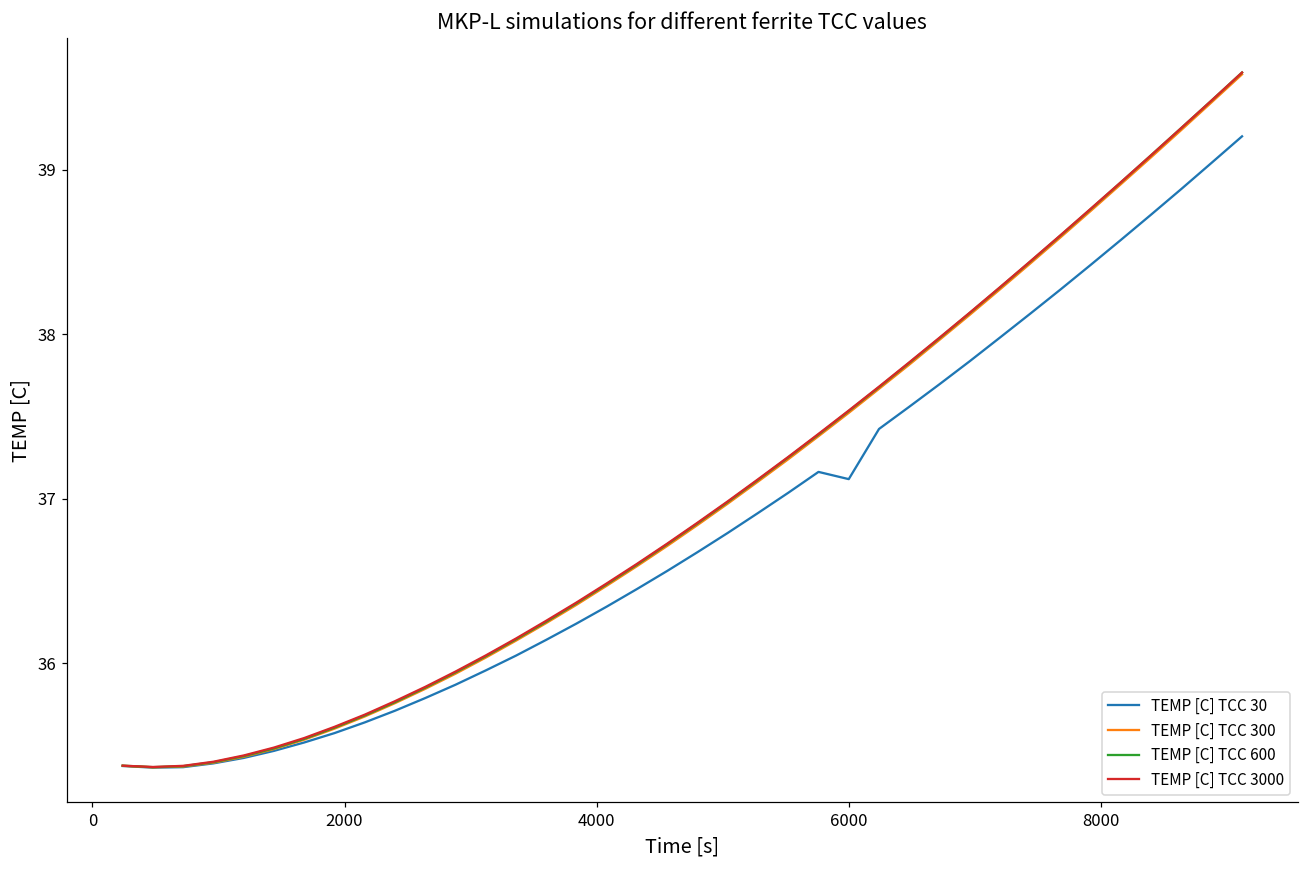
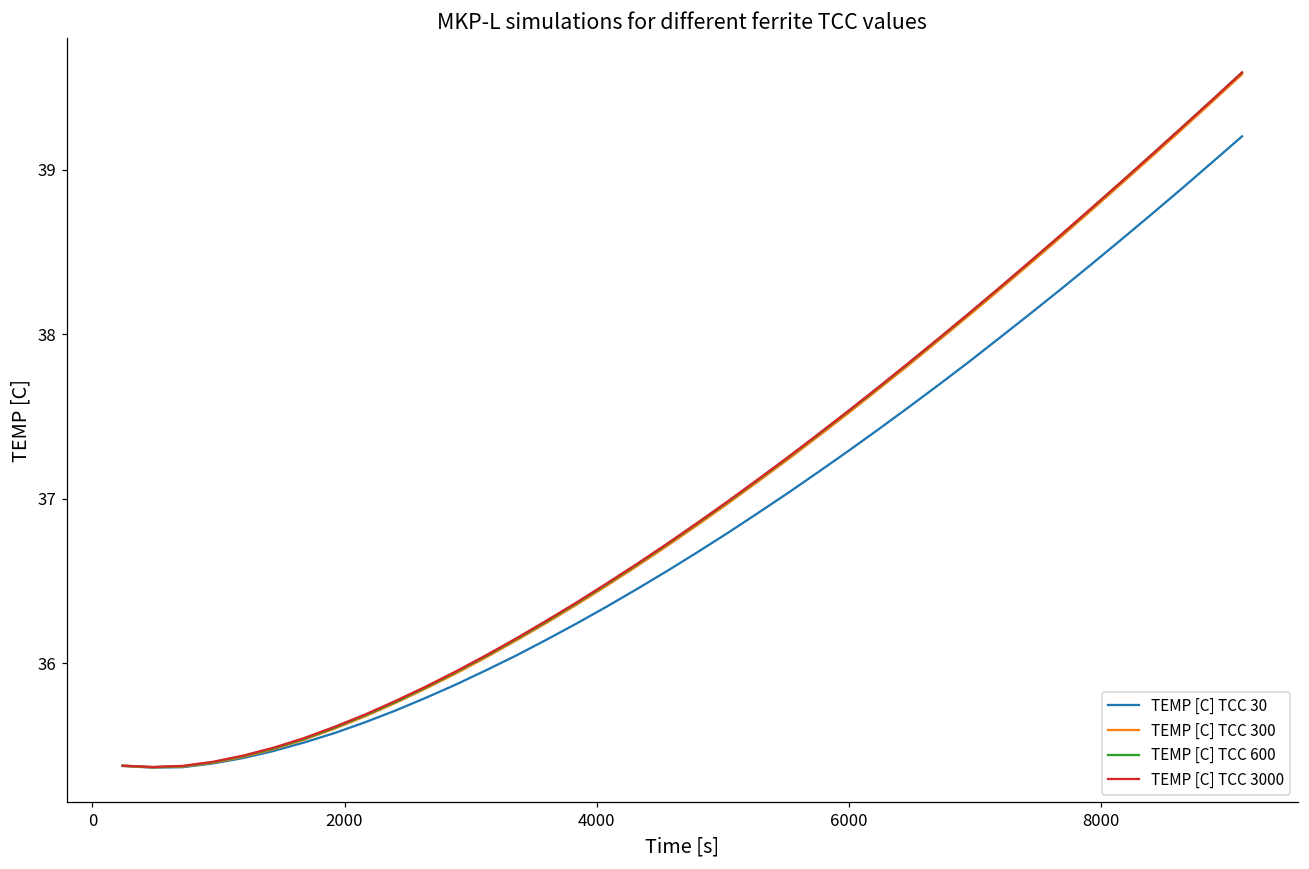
TEMP [C] TCC 30, 6000: 37.12 -> 37.29
